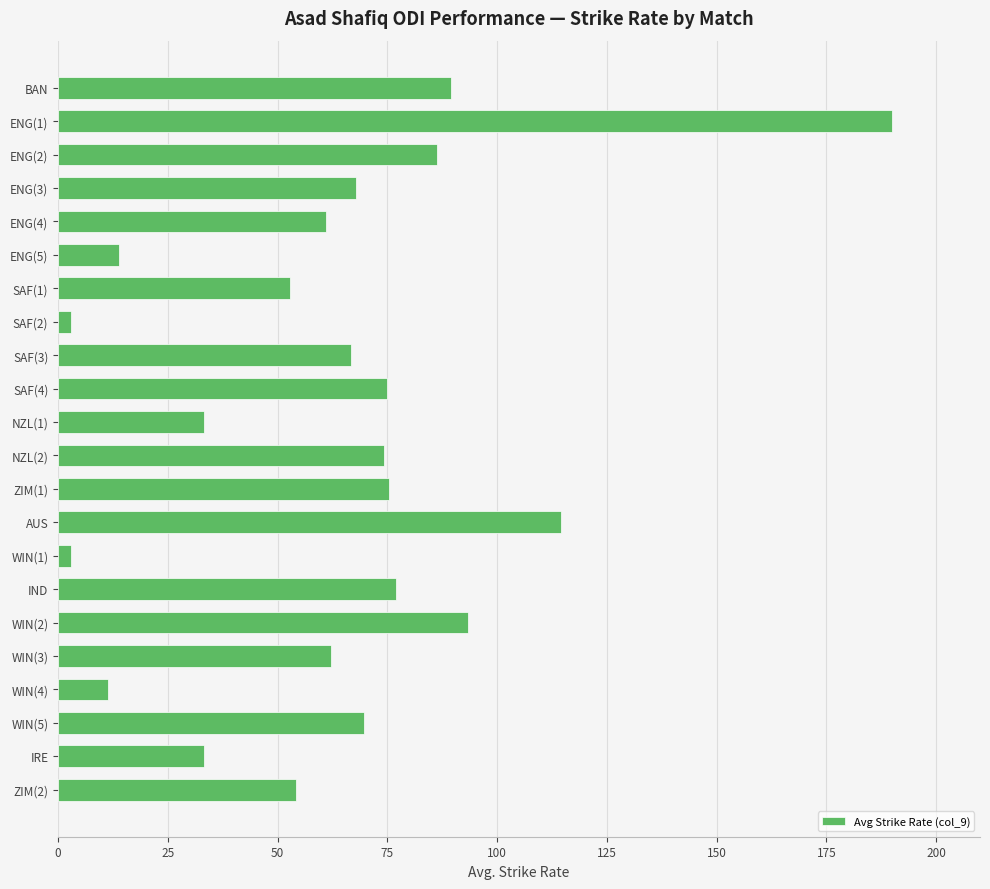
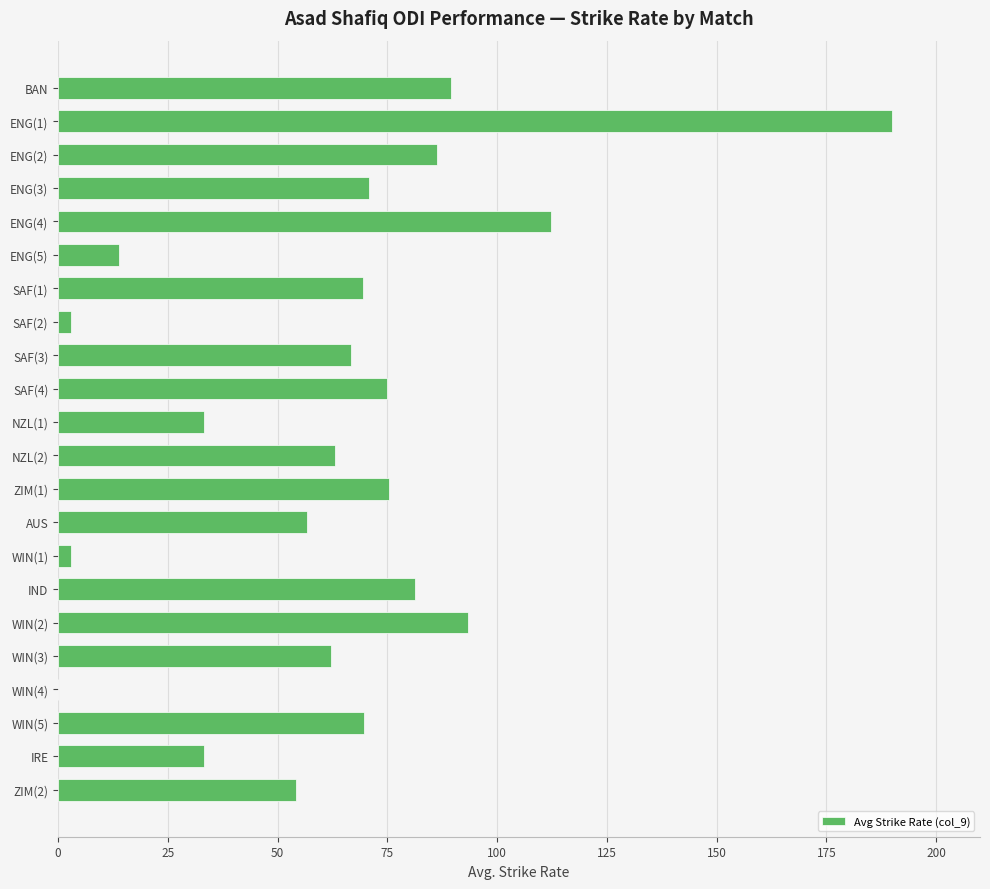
ENG(3): 68 -> 71
ENG(4): 61 -> 112
SAF(1): 53 -> 69
NZL(2): 74 -> 63
AUS: 115 -> 57
IND: 77 -> 81
WIN(4): 11 -> 0
